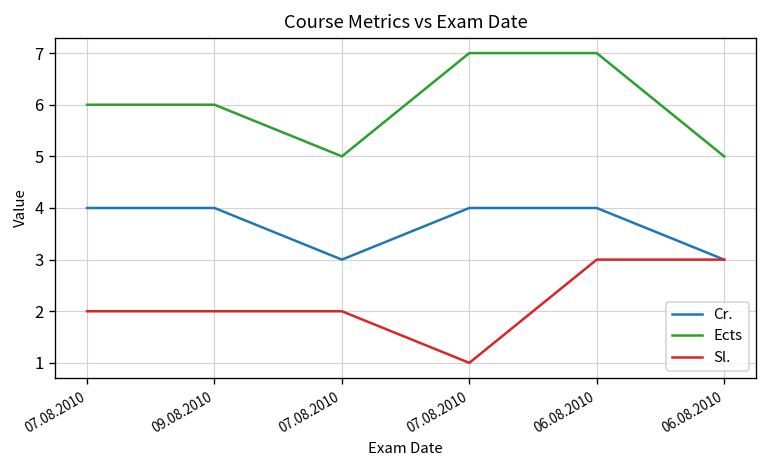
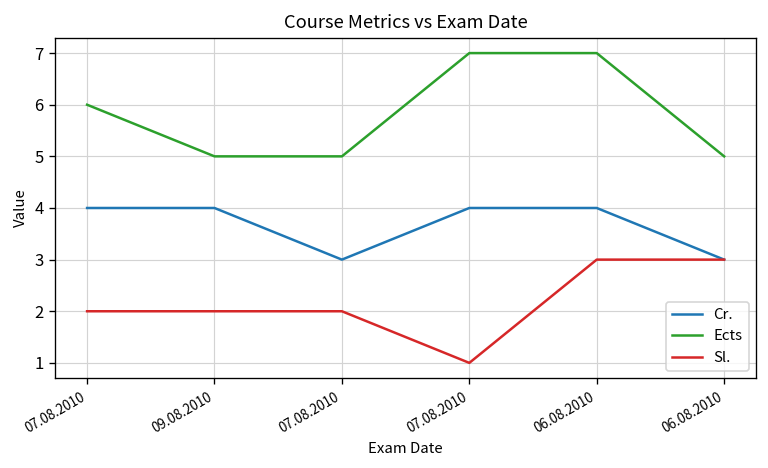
Ects, 09.08.2010: 6 -> 5
